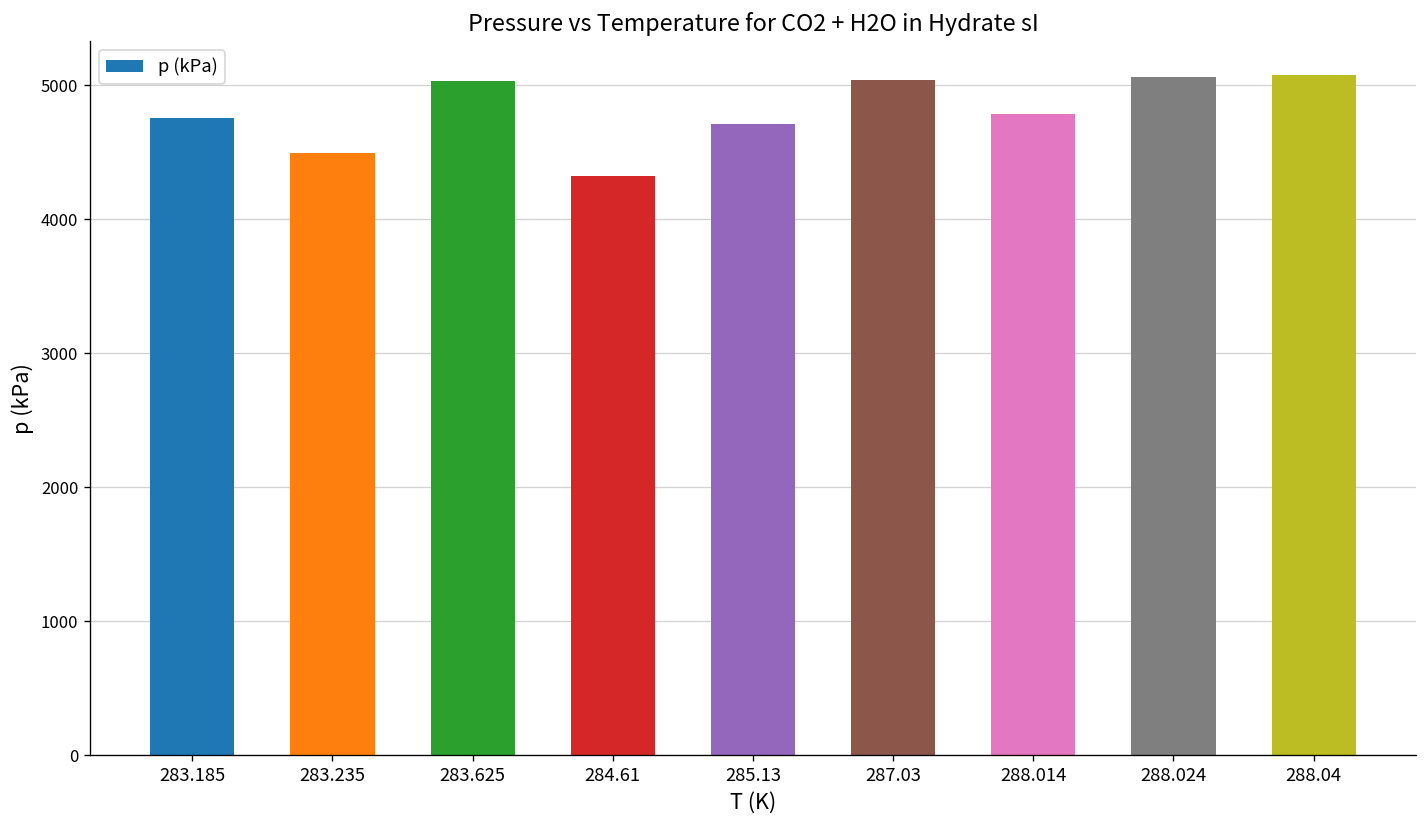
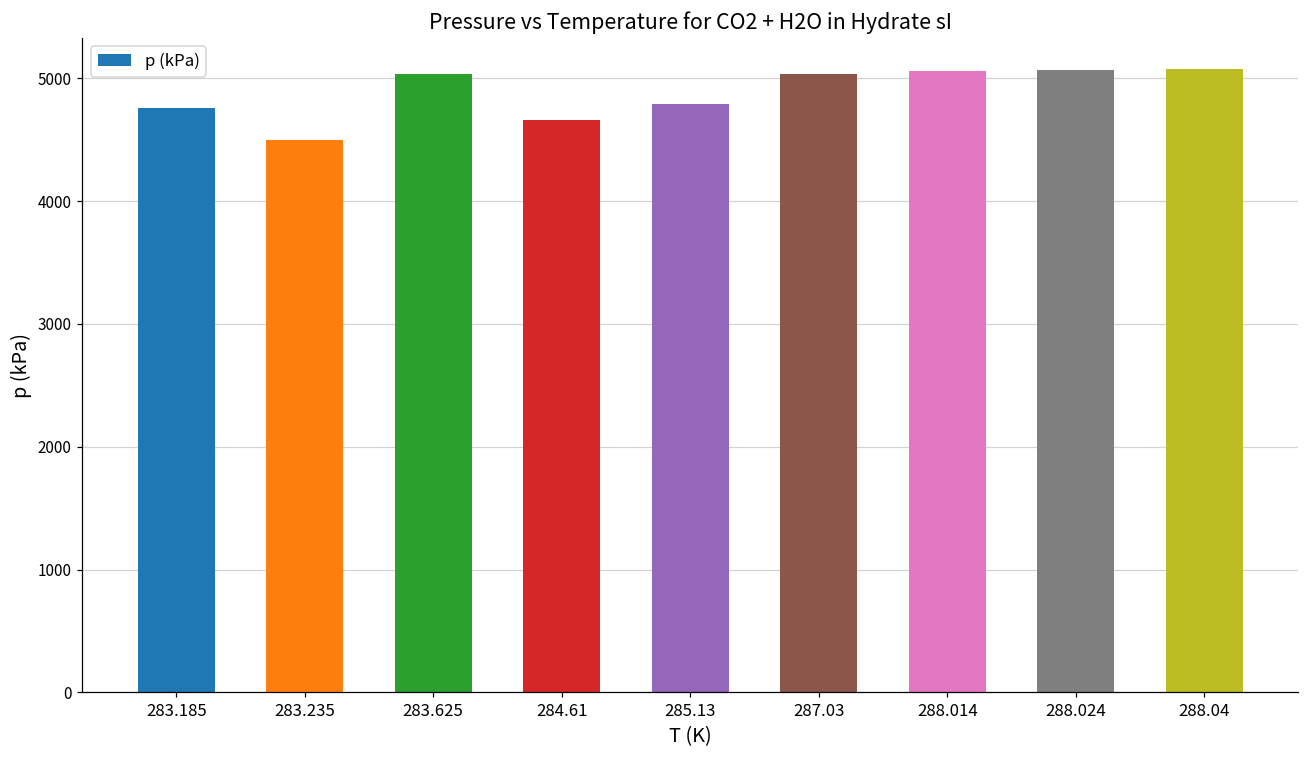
284.61: 4330 -> 4660
285.13: 4710 -> 4790
288.014: 4790 -> 5060
